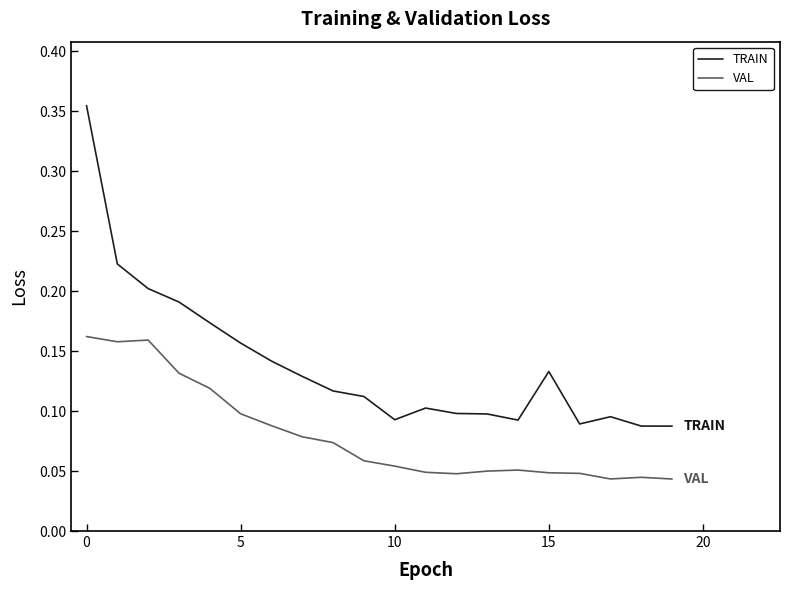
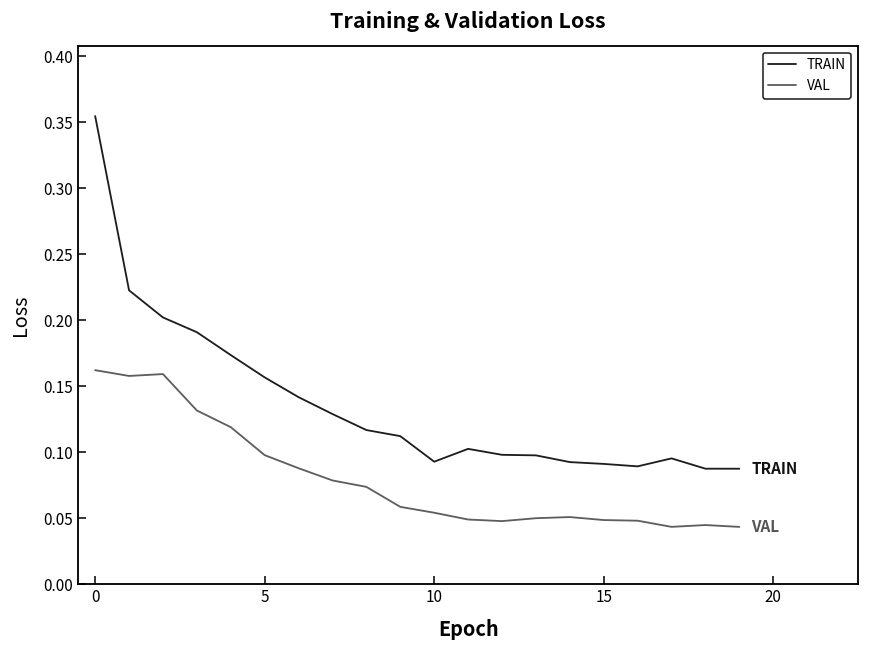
TRAIN, 15: 0.133 -> 0.091
